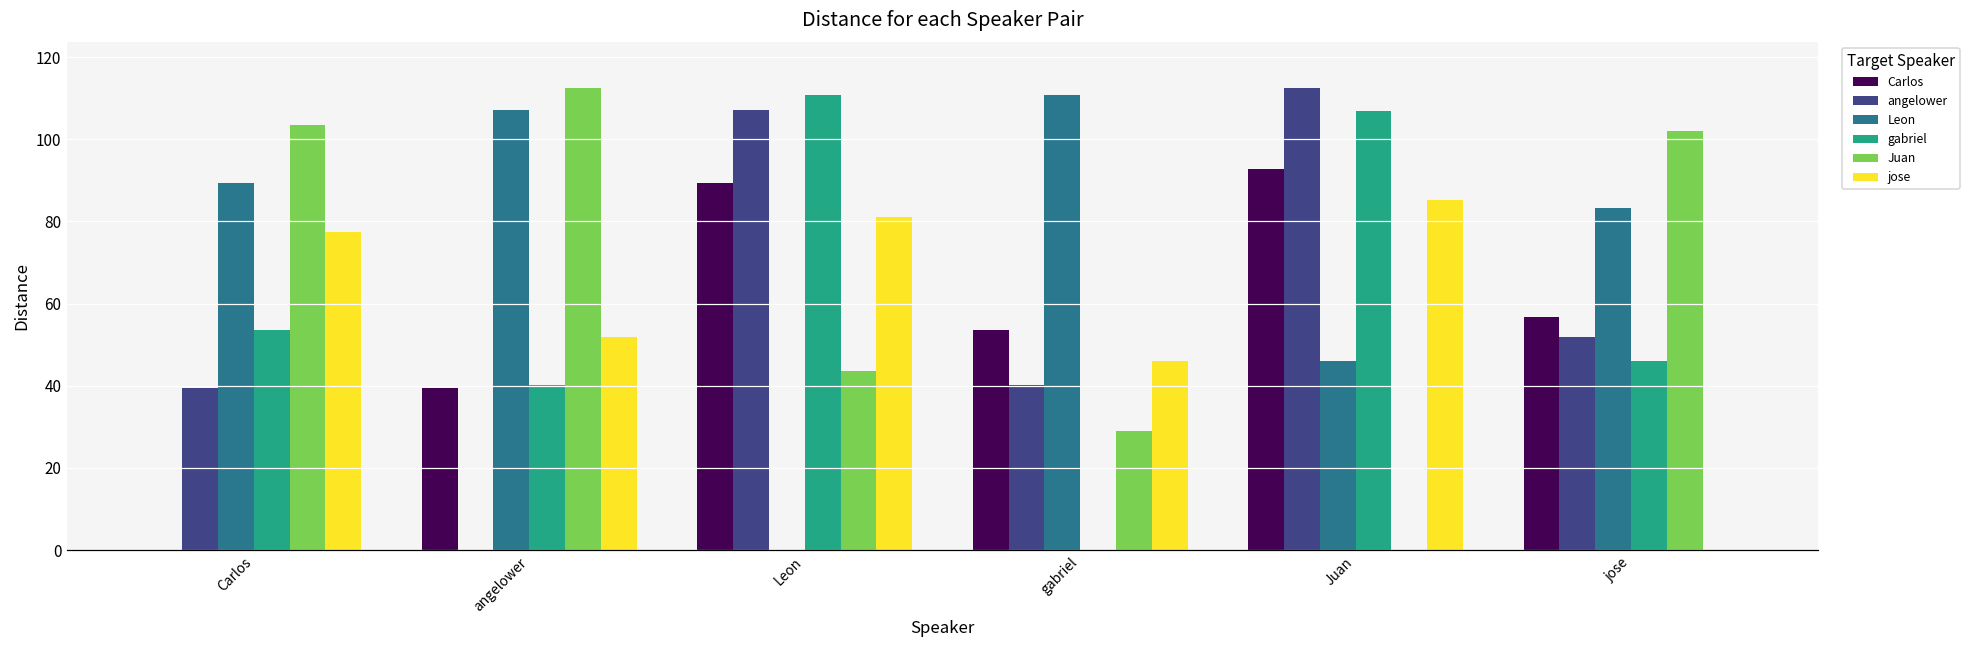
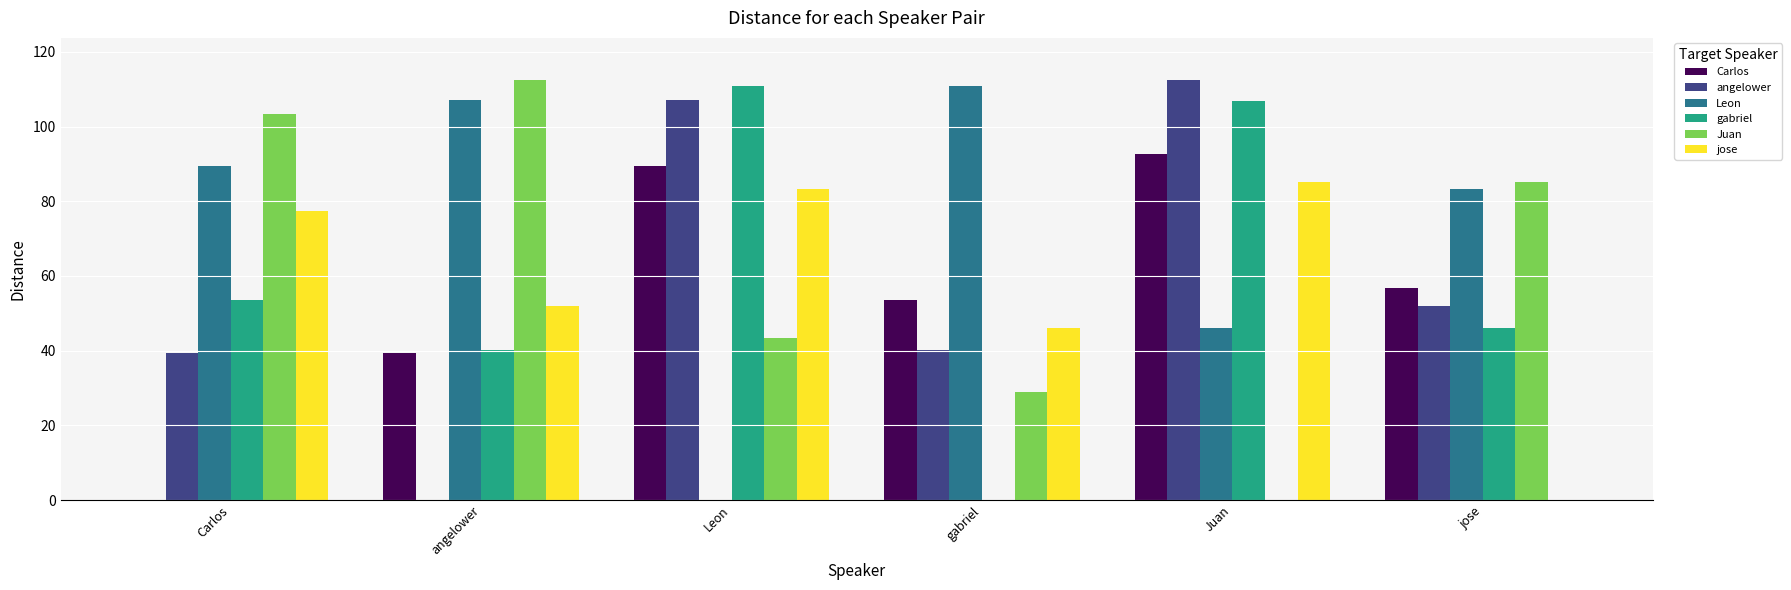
jose, Leon: 81 -> 83
Juan, jose: 102 -> 85
